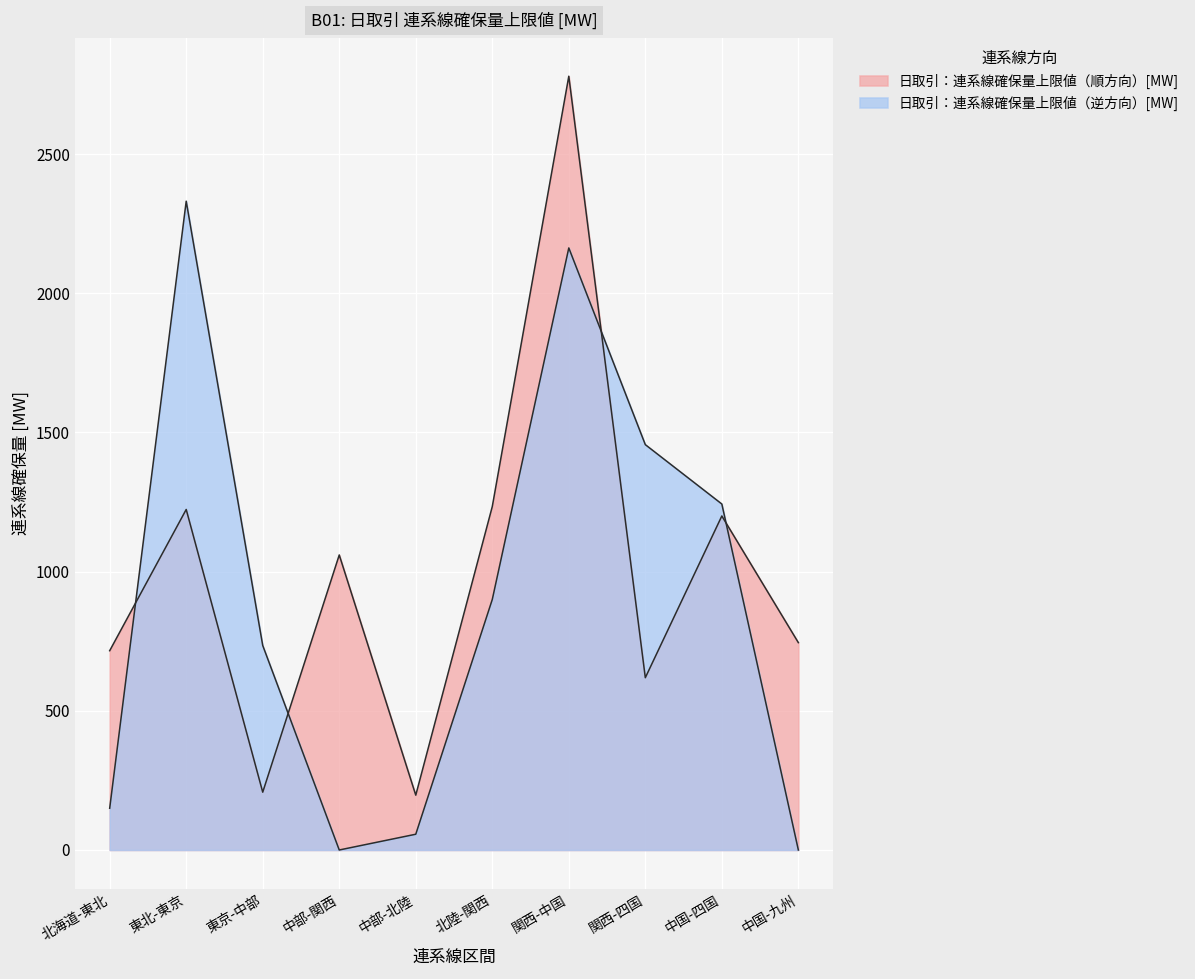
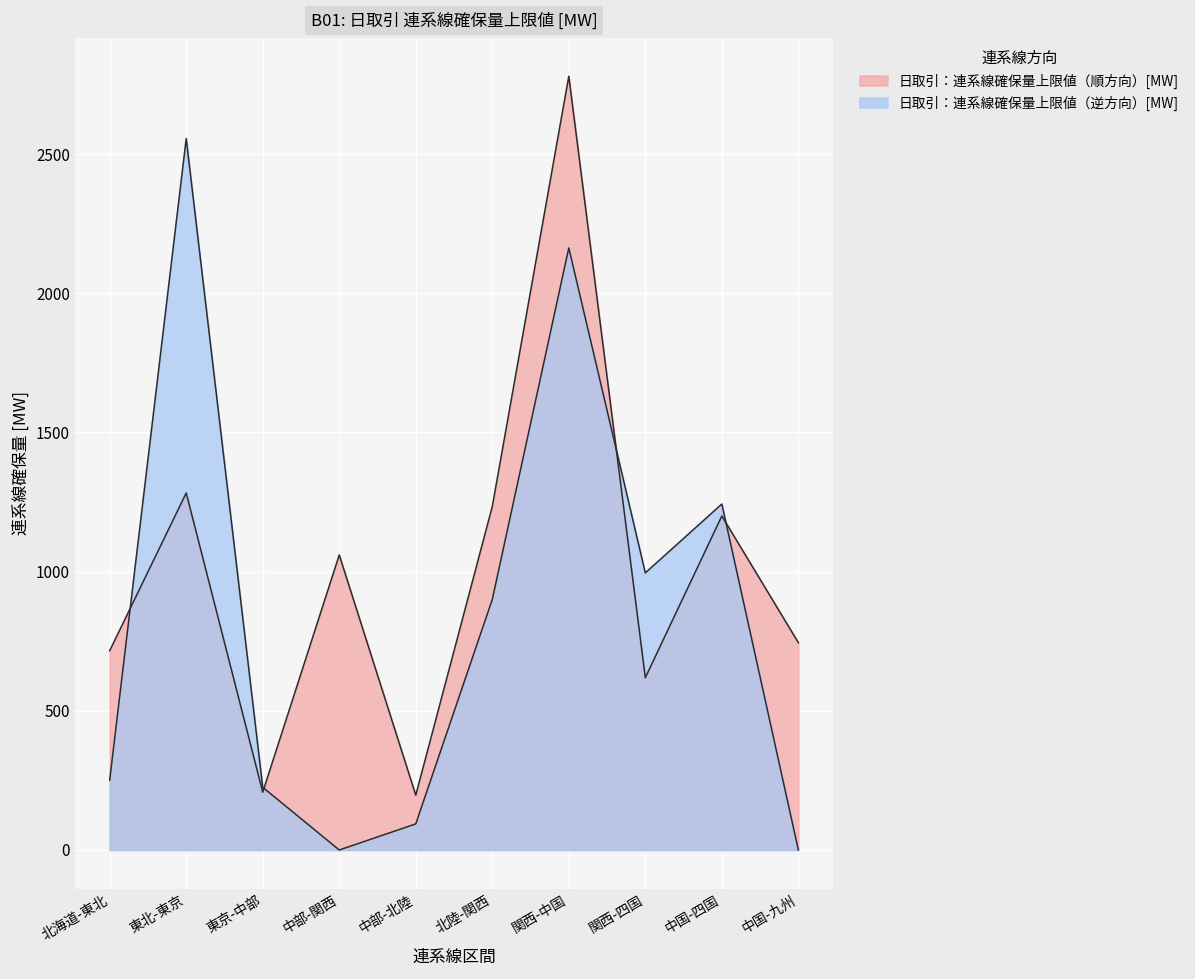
日取引：連系線確保量上限値（逆方向）[MW], 北海道-東北: 150 -> 250
日取引：連系線確保量上限値（順方向）[MW], 東北-東京: 1220 -> 1280
日取引：連系線確保量上限値（逆方向）[MW], 東北-東京: 2330 -> 2560
日取引：連系線確保量上限値（逆方向）[MW], 東京-中部: 730 -> 230
日取引：連系線確保量上限値（逆方向）[MW], 中部-北陸: 60 -> 90
日取引：連系線確保量上限値（逆方向）[MW], 関西-四国: 1460 -> 1000
